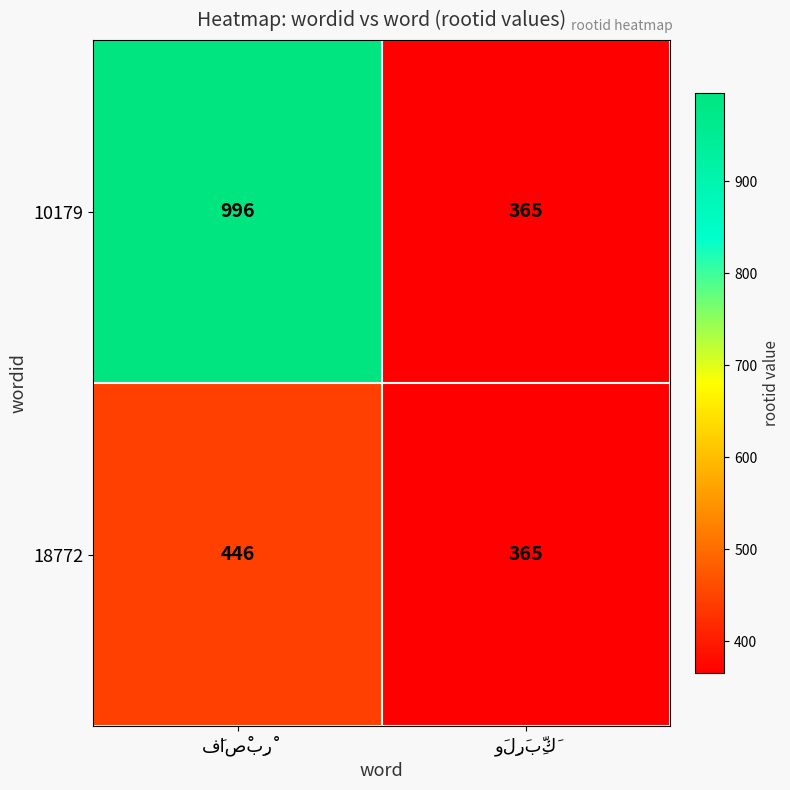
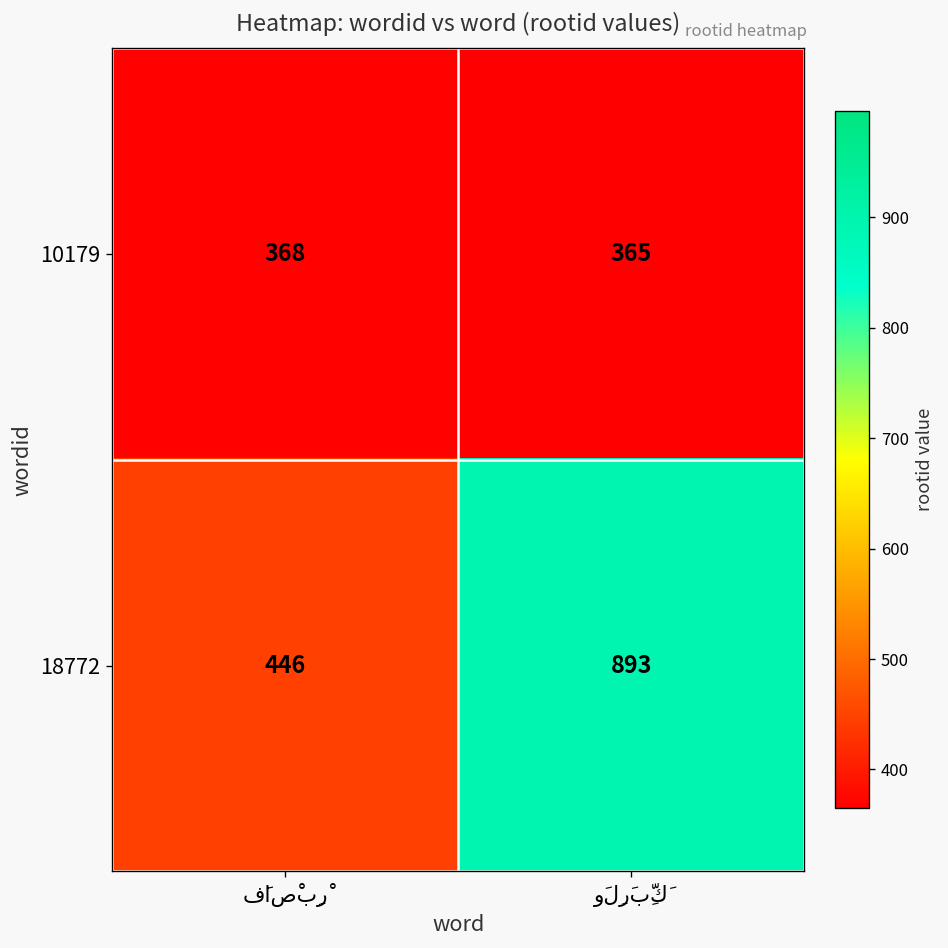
10179, فَاصْبِرْ: 996 -> 368
18772, وَلِرَبِّكَ: 365 -> 893
